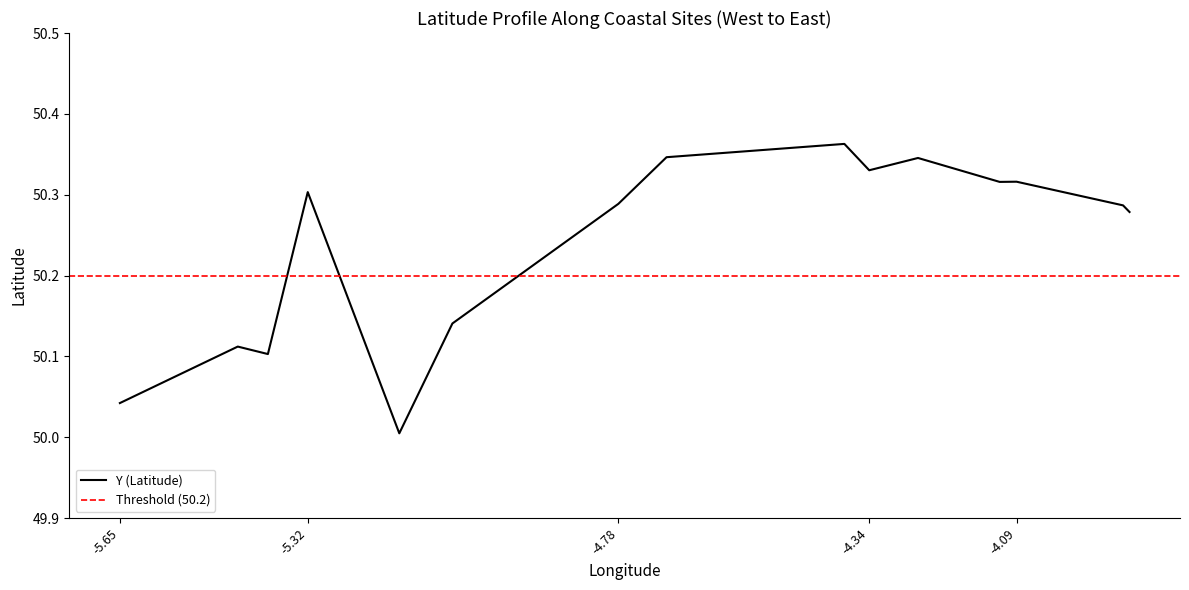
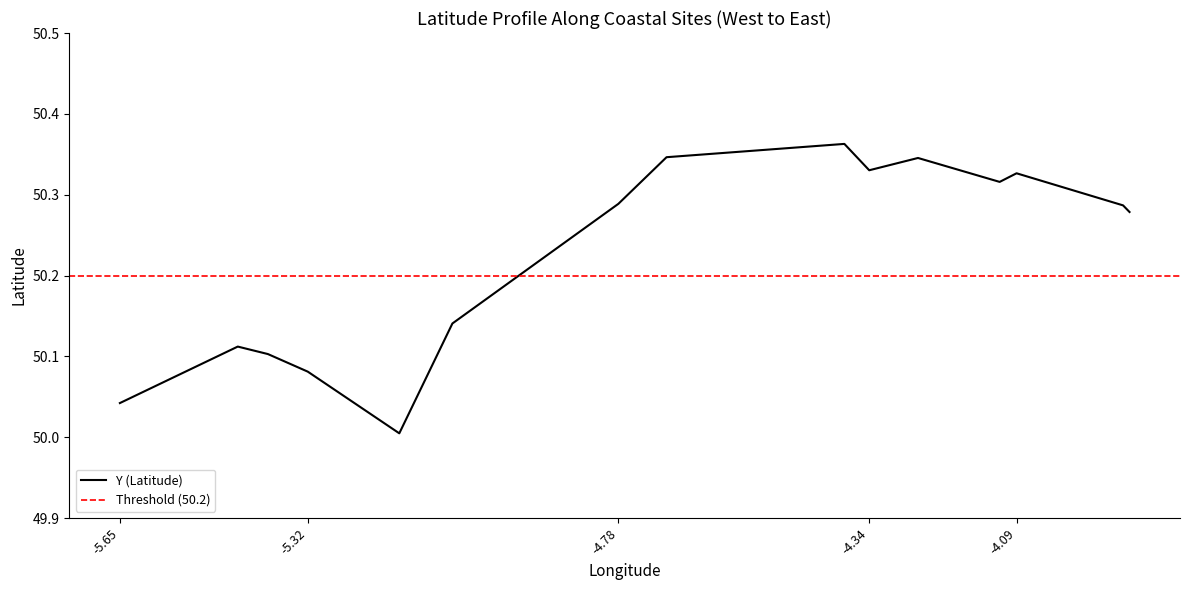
-5.32: 50.30 -> 50.08
-4.09: 50.32 -> 50.33
